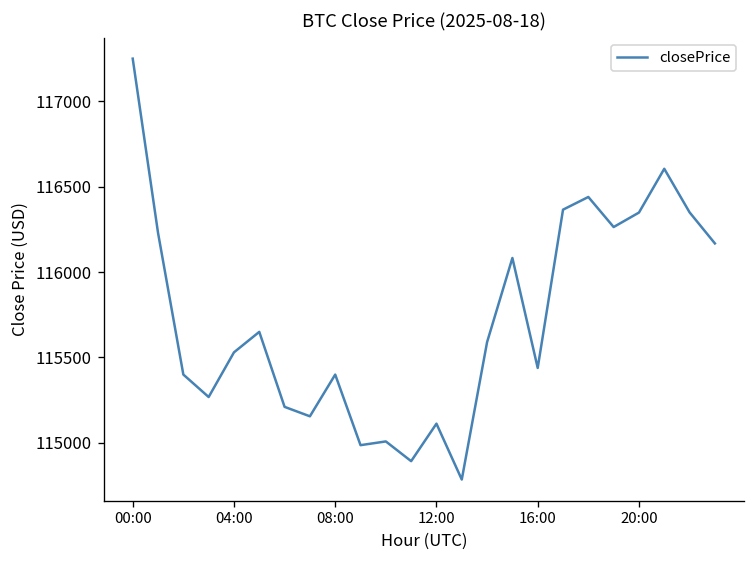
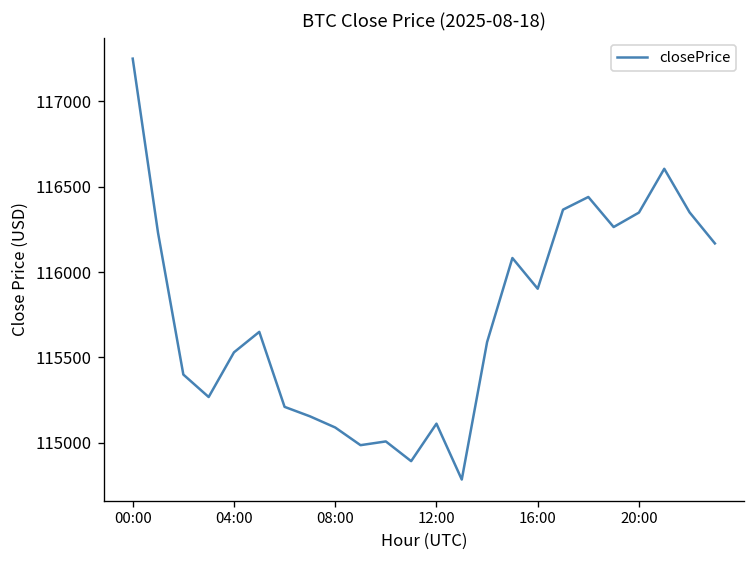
08:00: 115400 -> 115090
16:00: 115440 -> 115900
